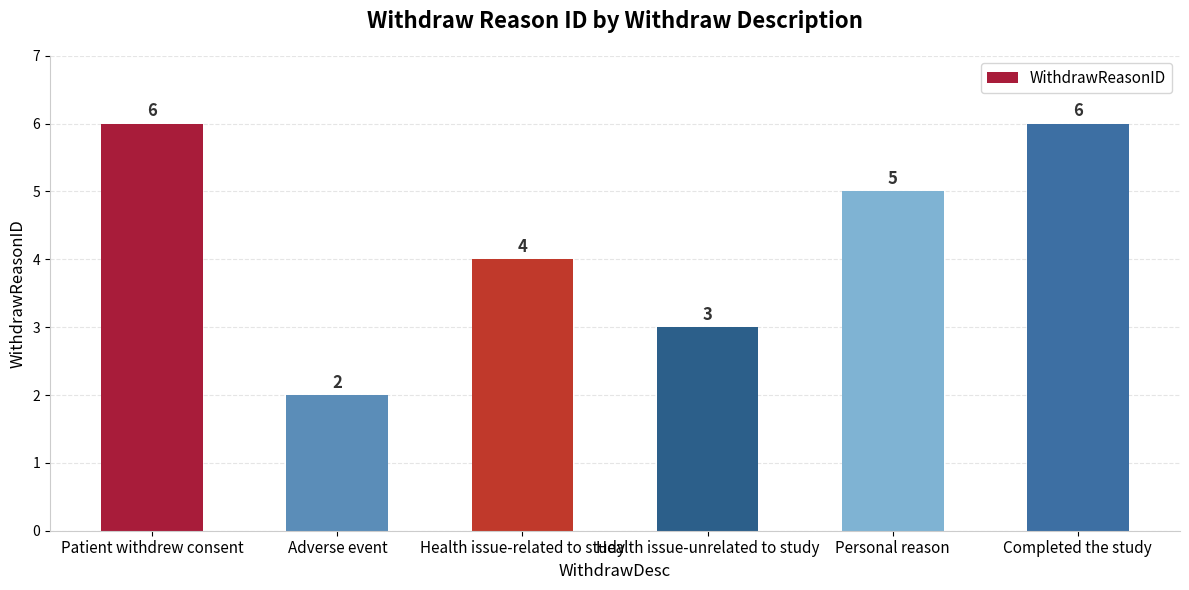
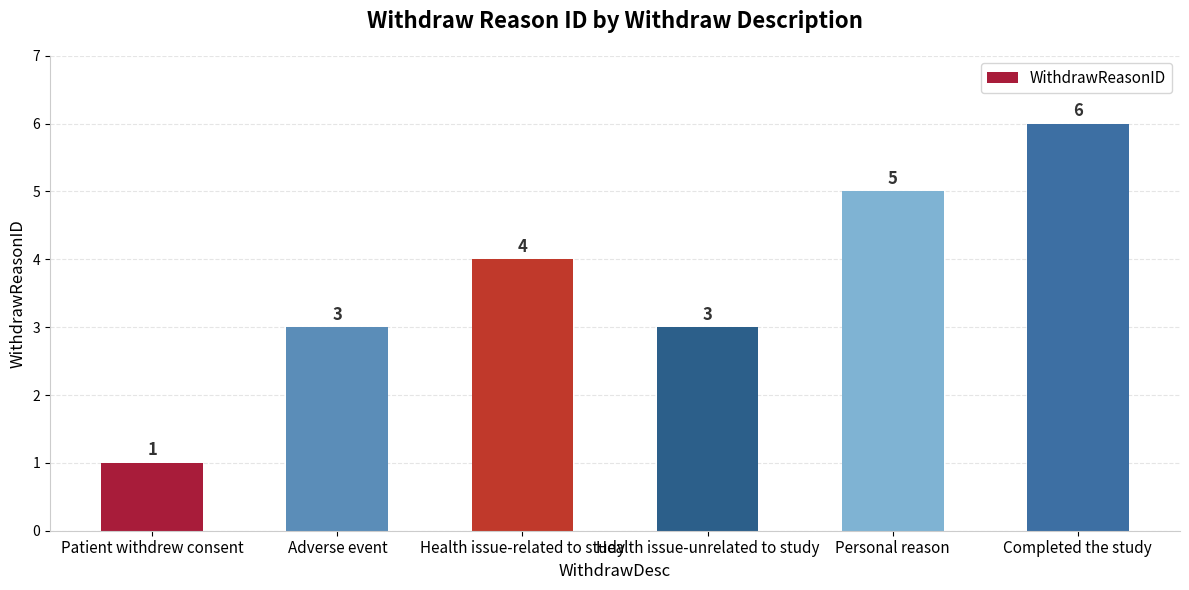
Patient withdrew consent: 6 -> 1
Adverse event: 2 -> 3
